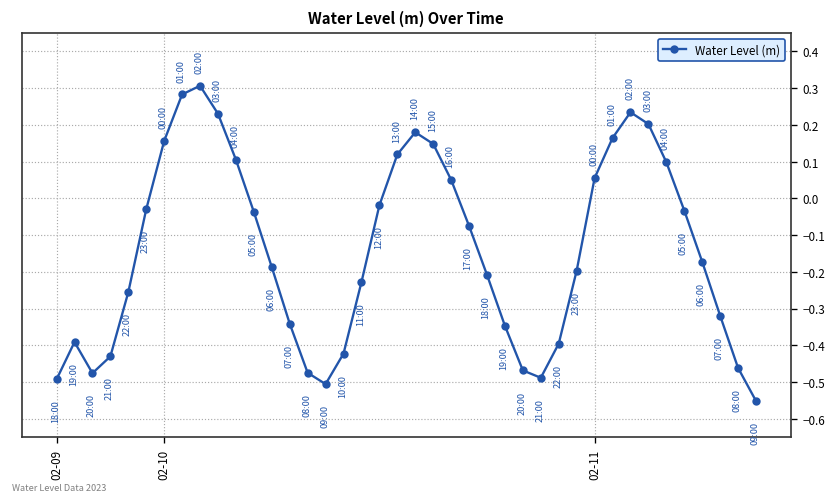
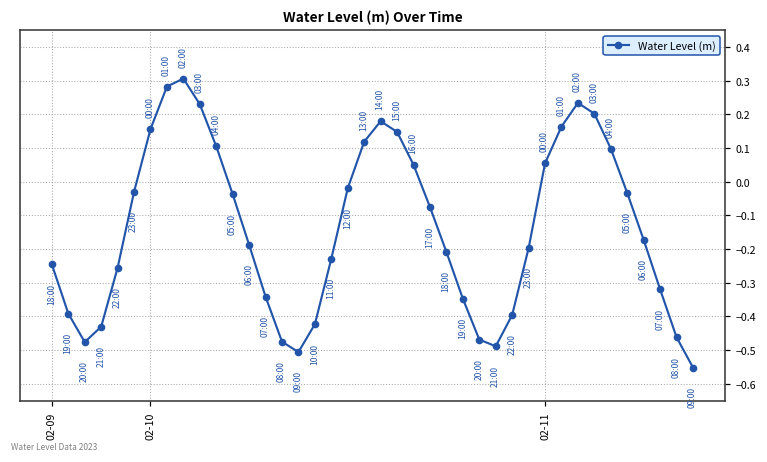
02-09: -0.49 -> -0.25
